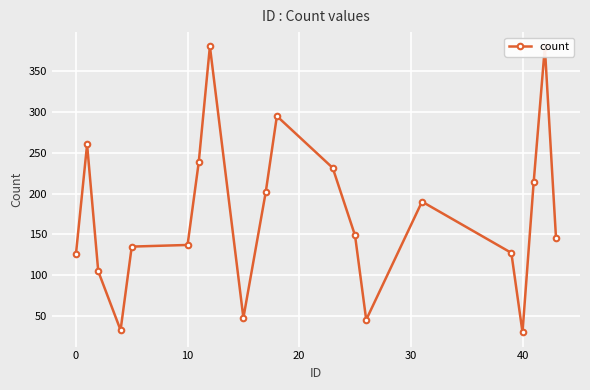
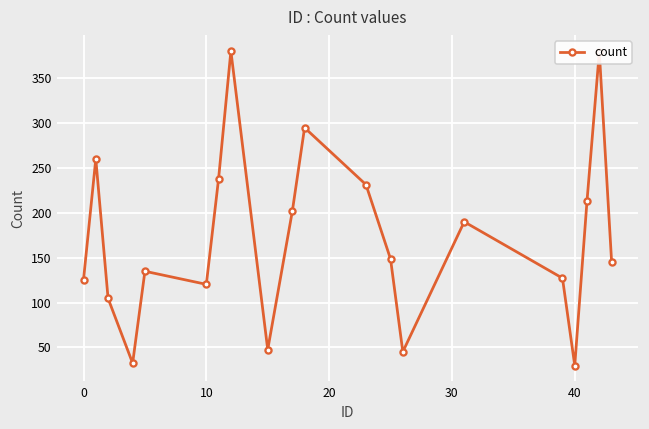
10: 140 -> 120
